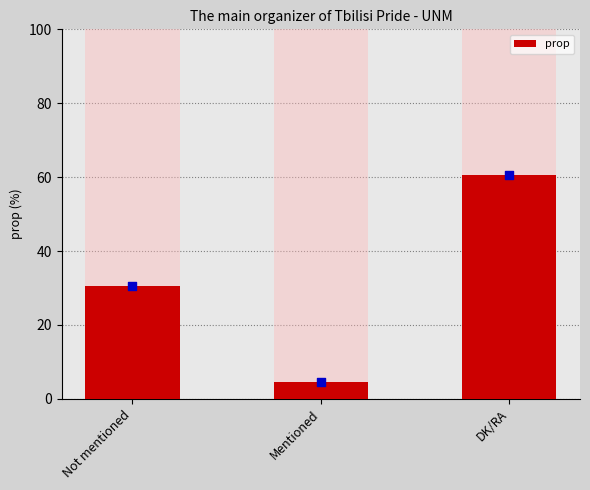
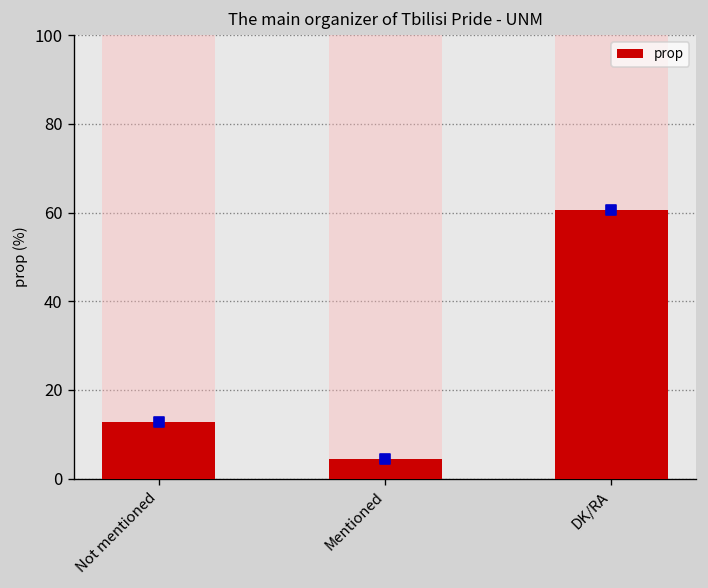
prop, Not mentioned: 31 -> 13
